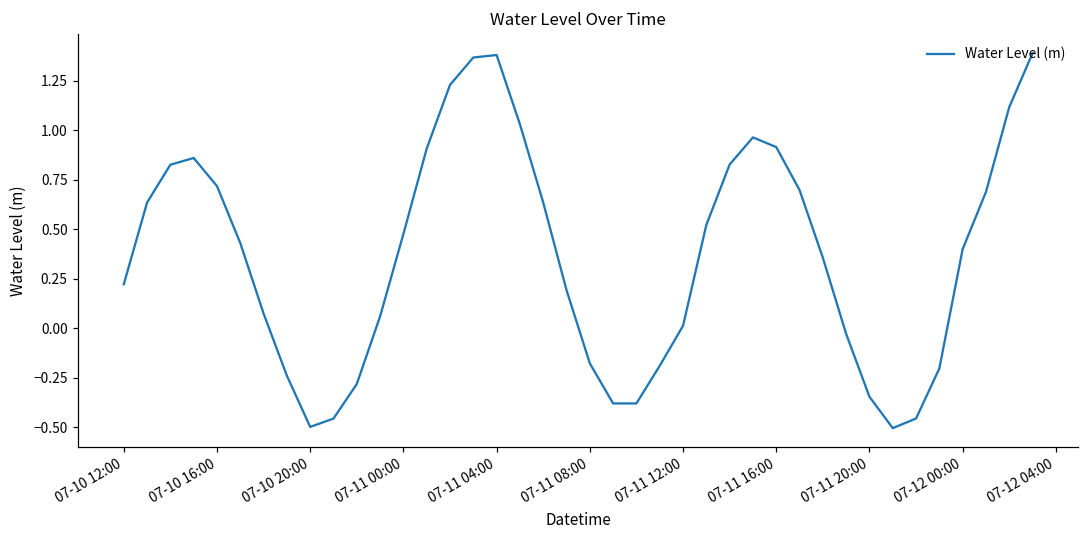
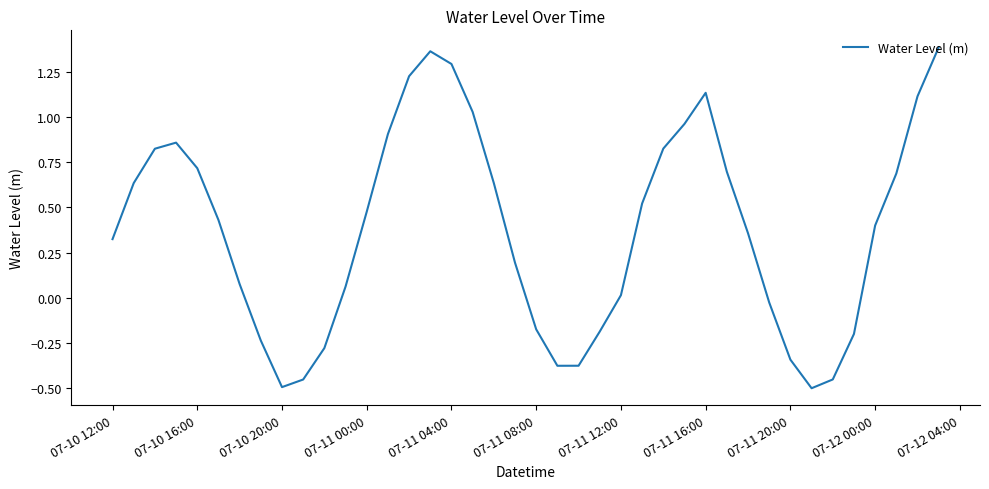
07-10 12:00: 0.22 -> 0.32
07-11 04:00: 1.38 -> 1.30
07-11 16:00: 0.92 -> 1.14
